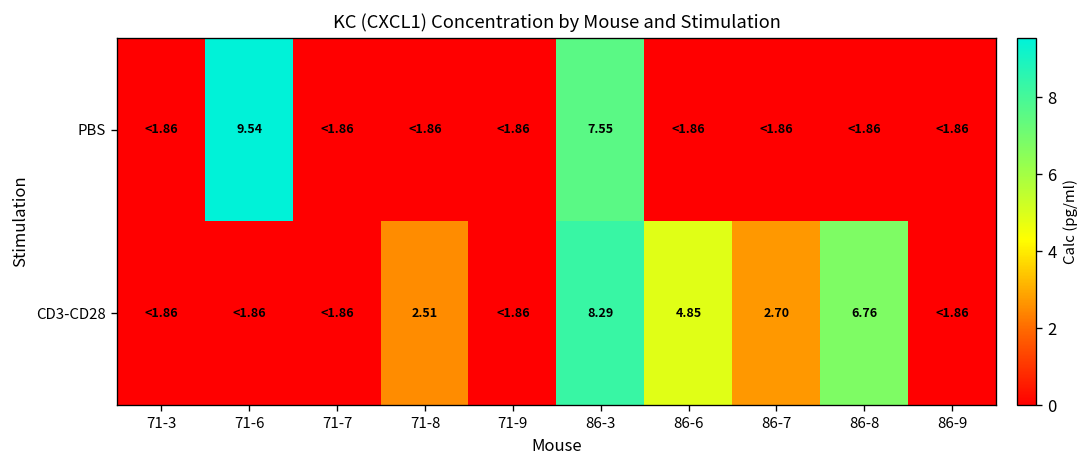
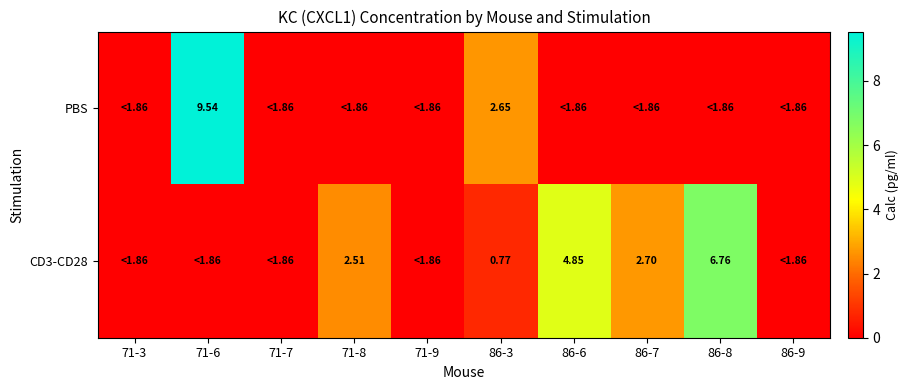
PBS, 86-3: 7.55 -> 2.65
CD3-CD28, 86-3: 8.29 -> 0.77
